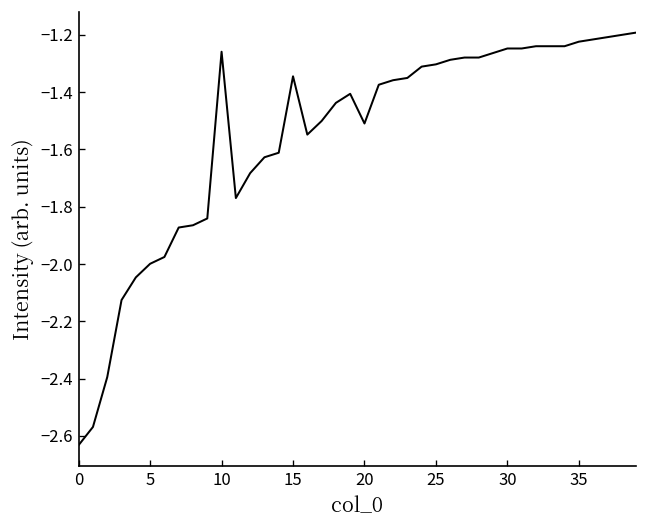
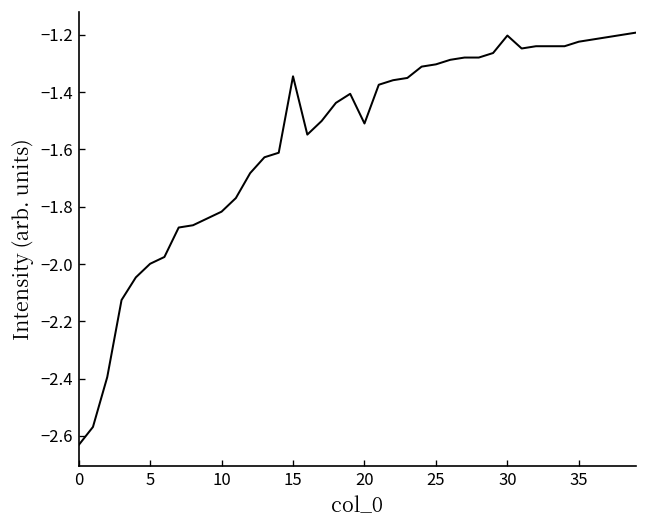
10: -1.26 -> -1.82
30: -1.25 -> -1.20
